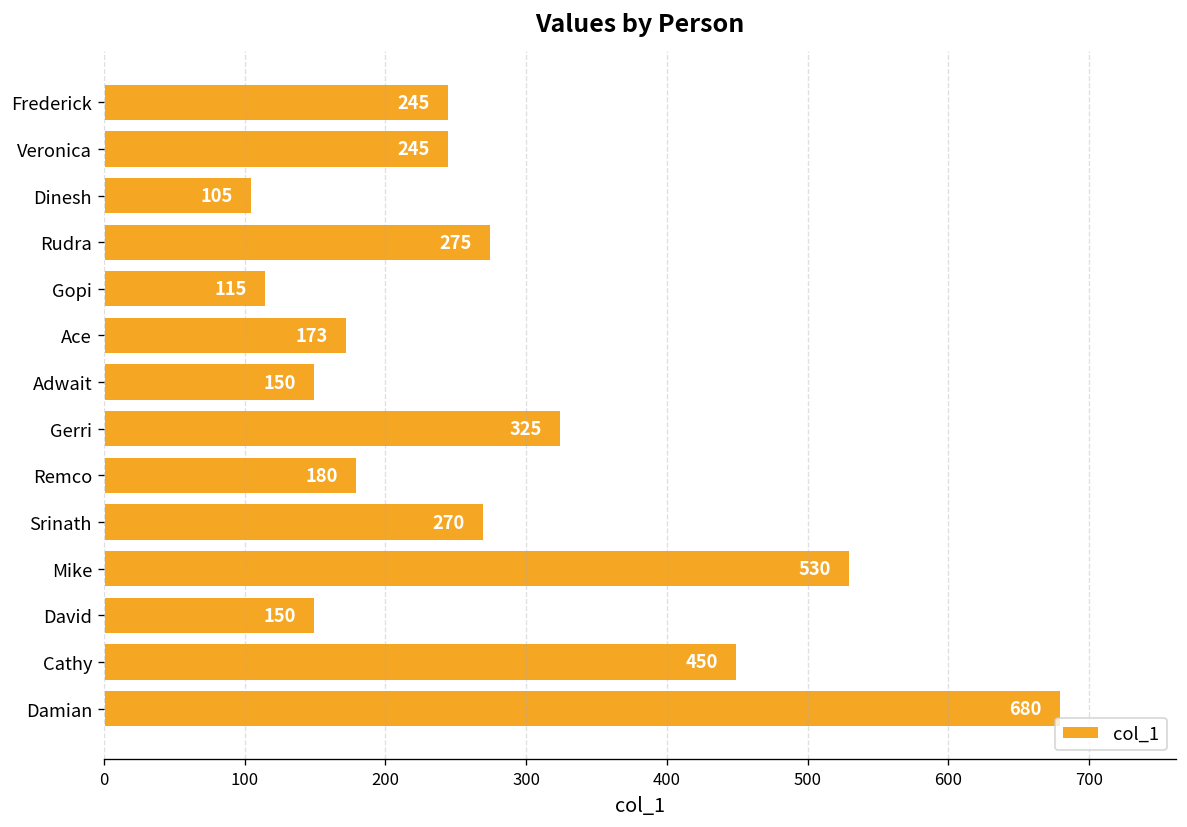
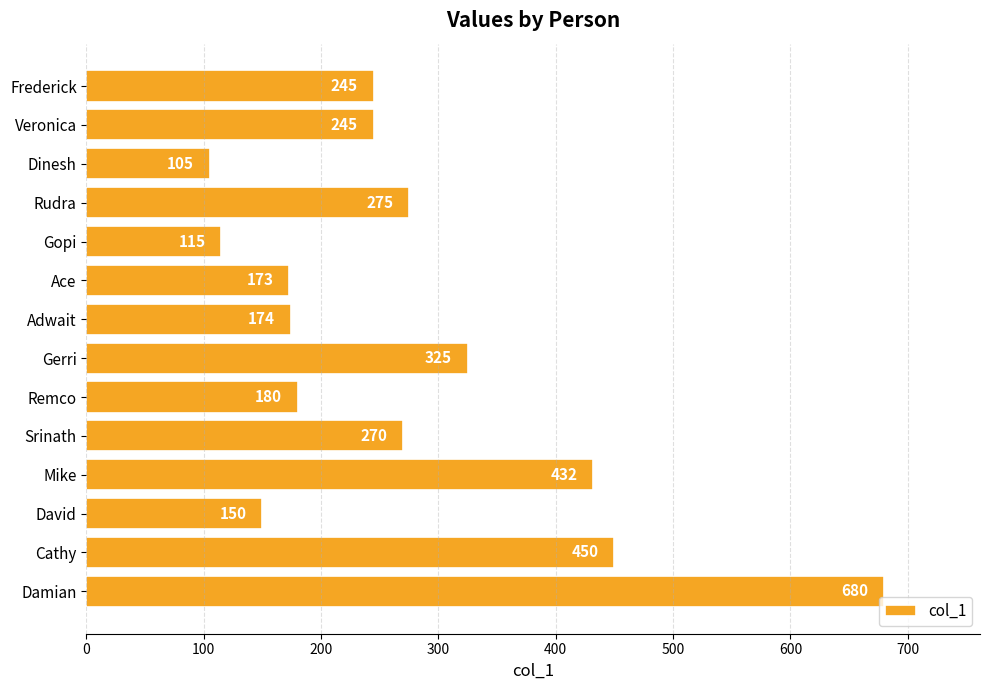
Adwait: 150 -> 174
Mike: 530 -> 432
